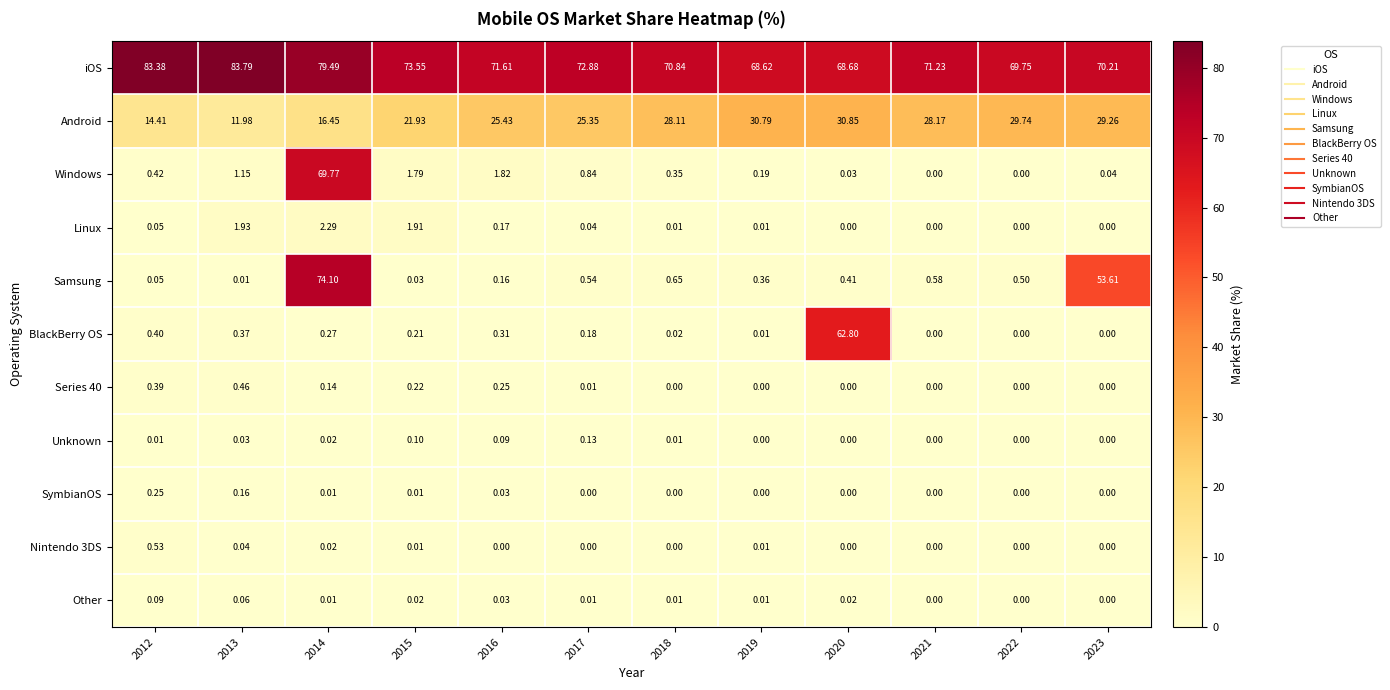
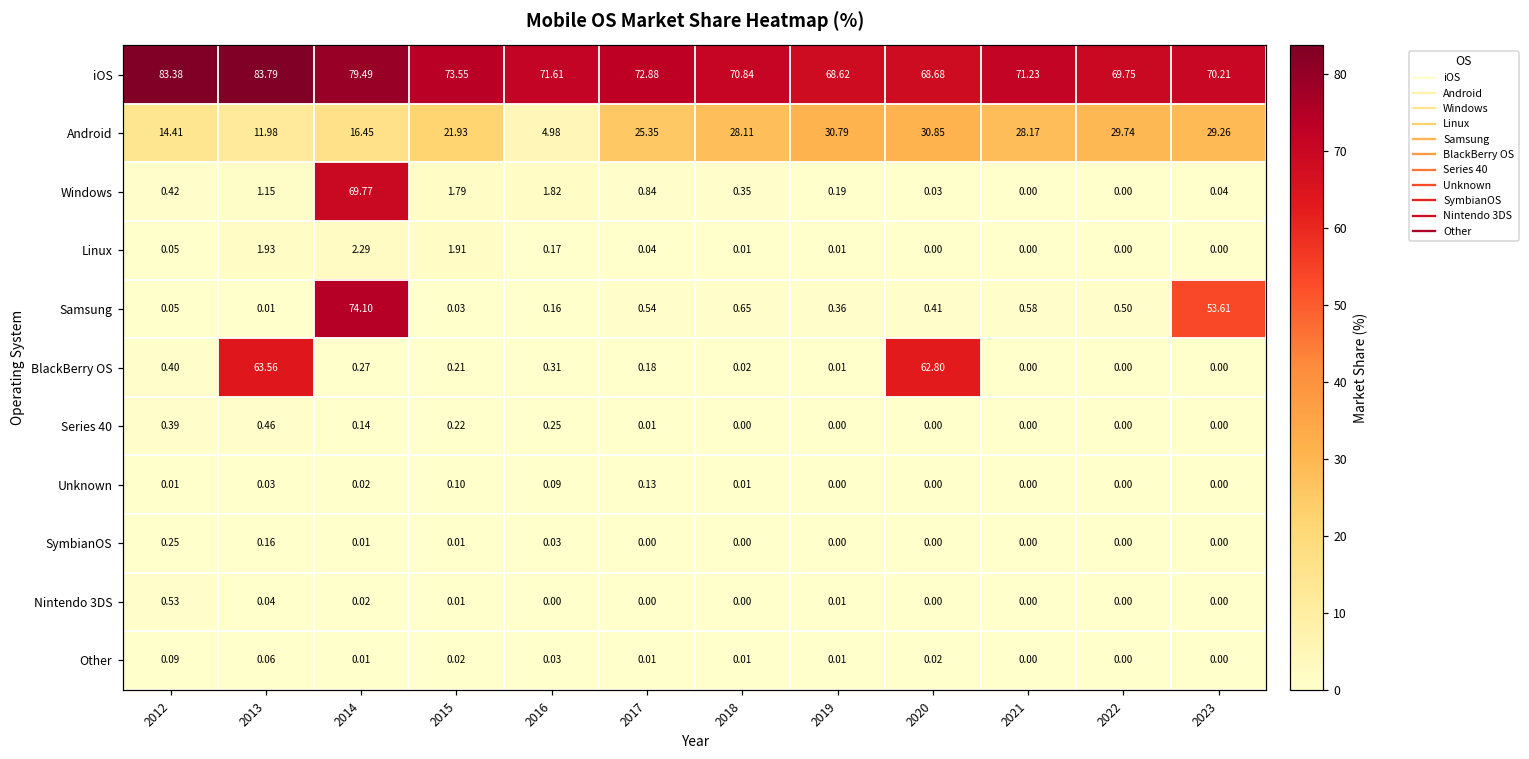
Android, 2016: 25.43 -> 4.98
BlackBerry OS, 2013: 0.37 -> 63.56
